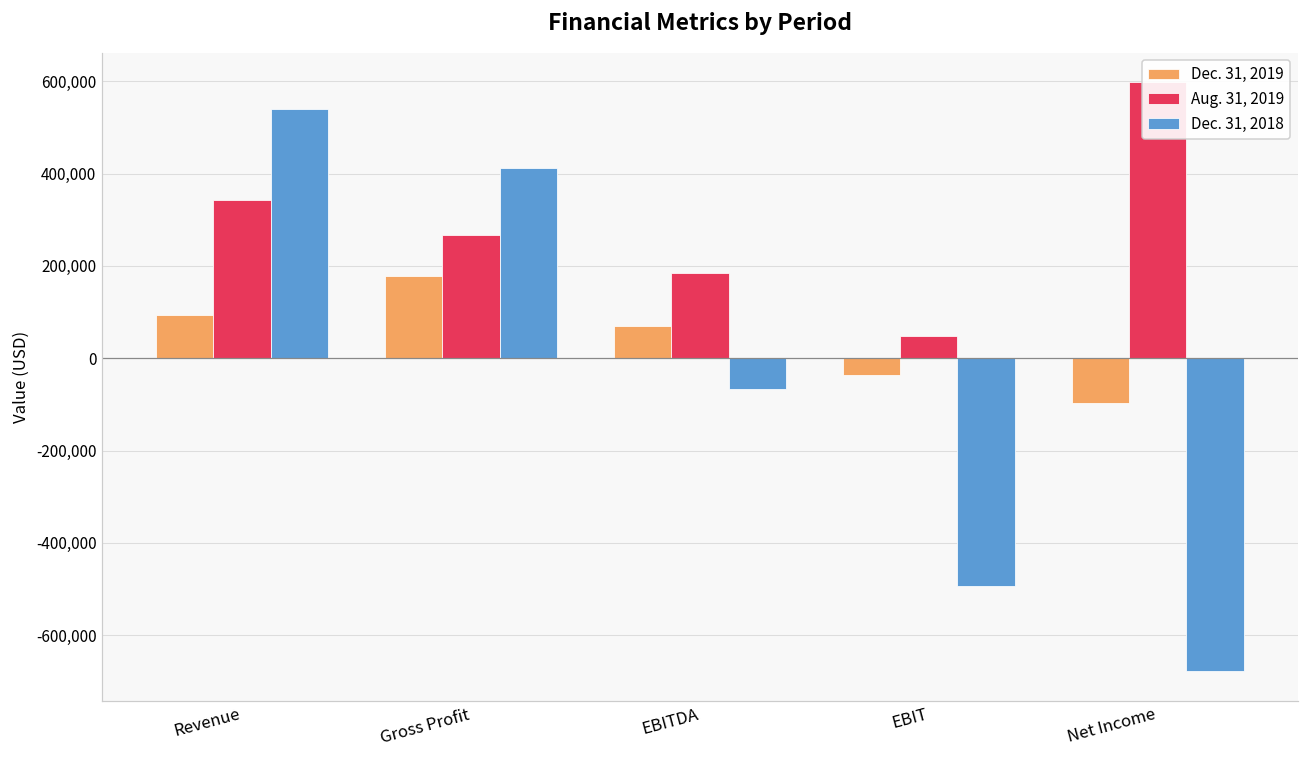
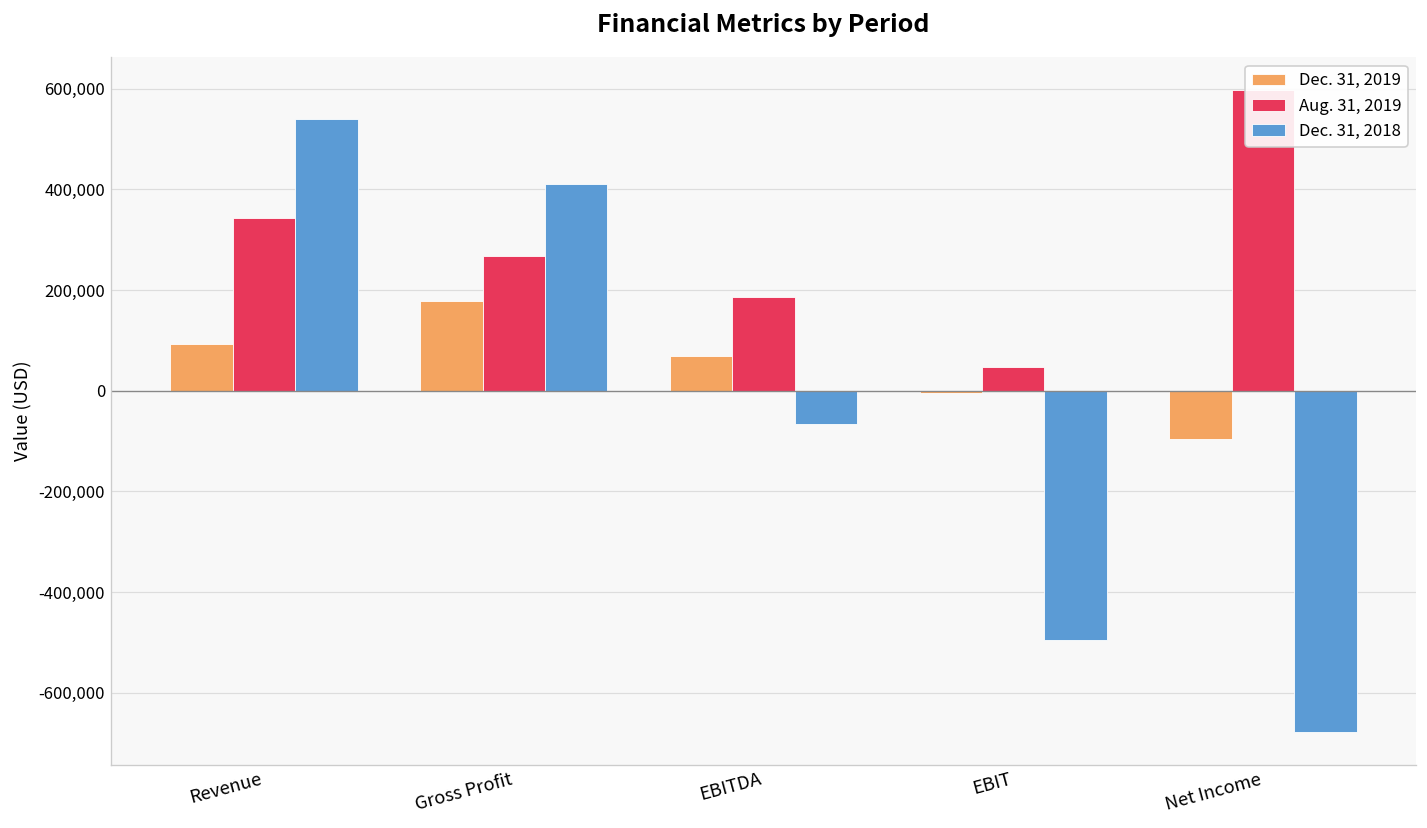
Dec. 31, 2019, EBIT: -40,000 -> 0
